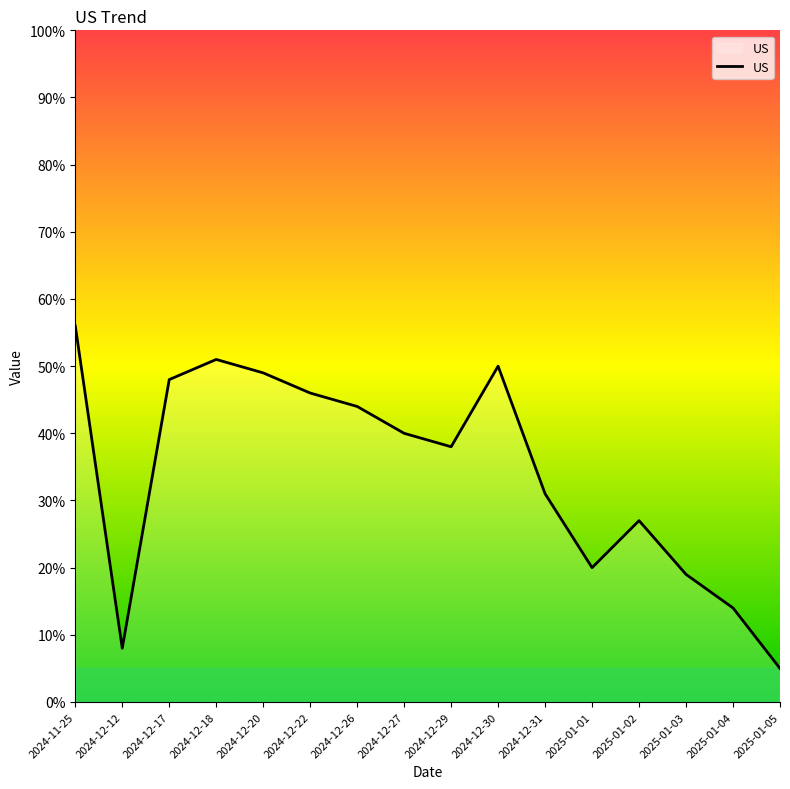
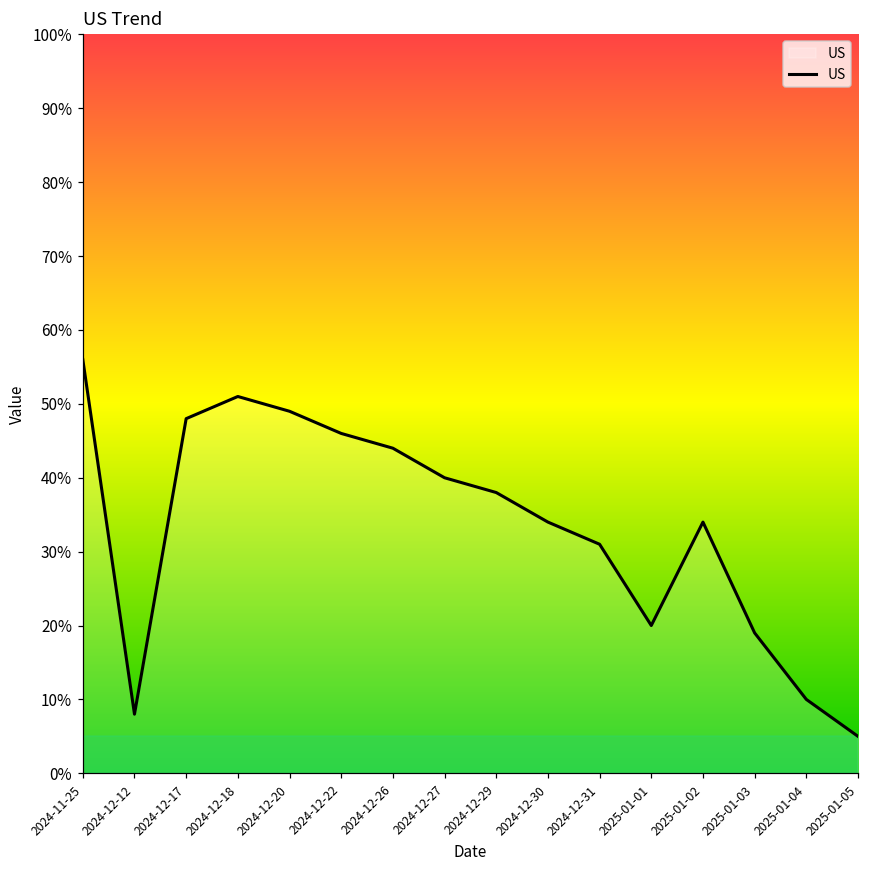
2024-12-30: 50% -> 34%
2025-01-02: 27% -> 34%
2025-01-04: 14% -> 10%
